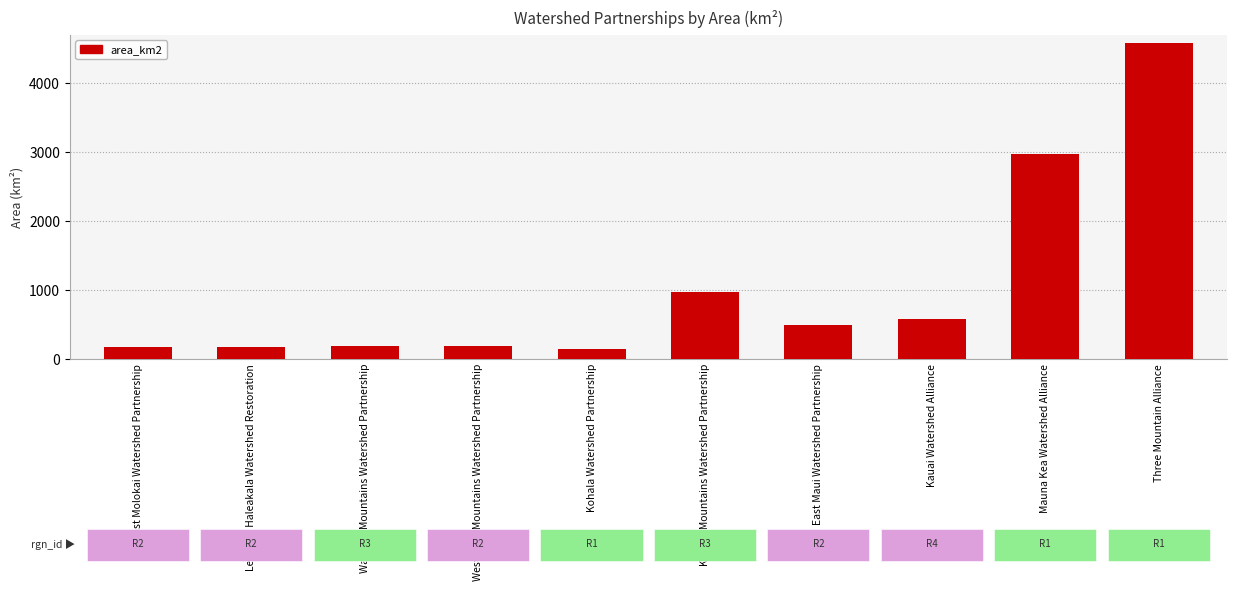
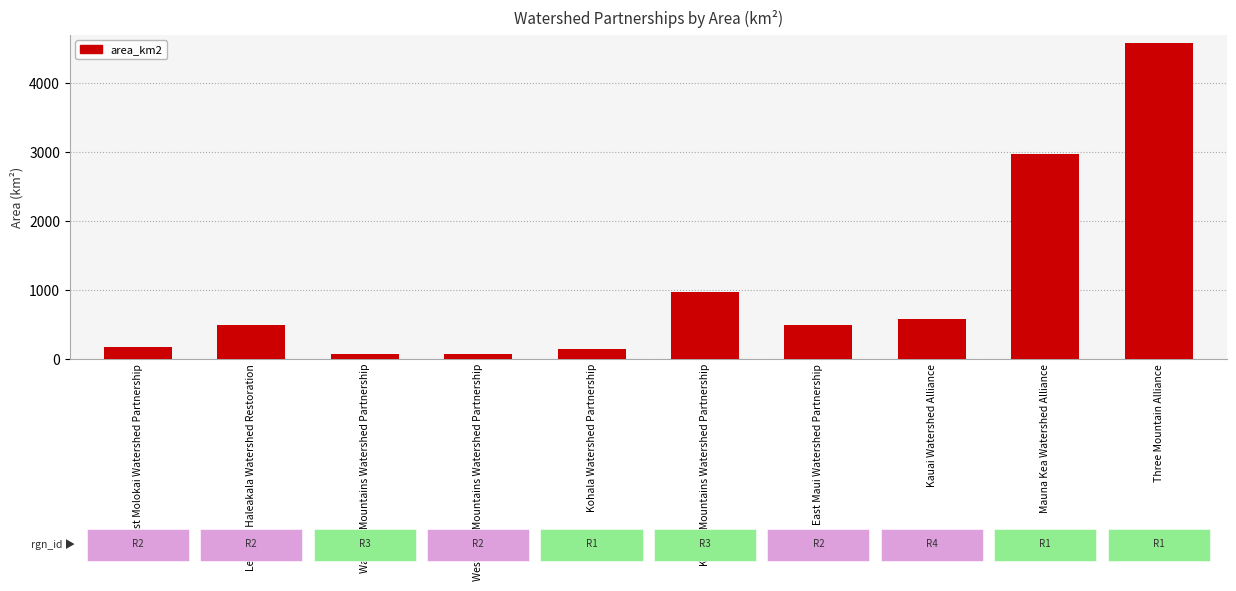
Leeward Haleakala Watershed Restoration: 200 -> 500
Waianae Mountains Watershed Partnership: 200 -> 100
West Maui Mountains Watershed Partnership: 200 -> 100
